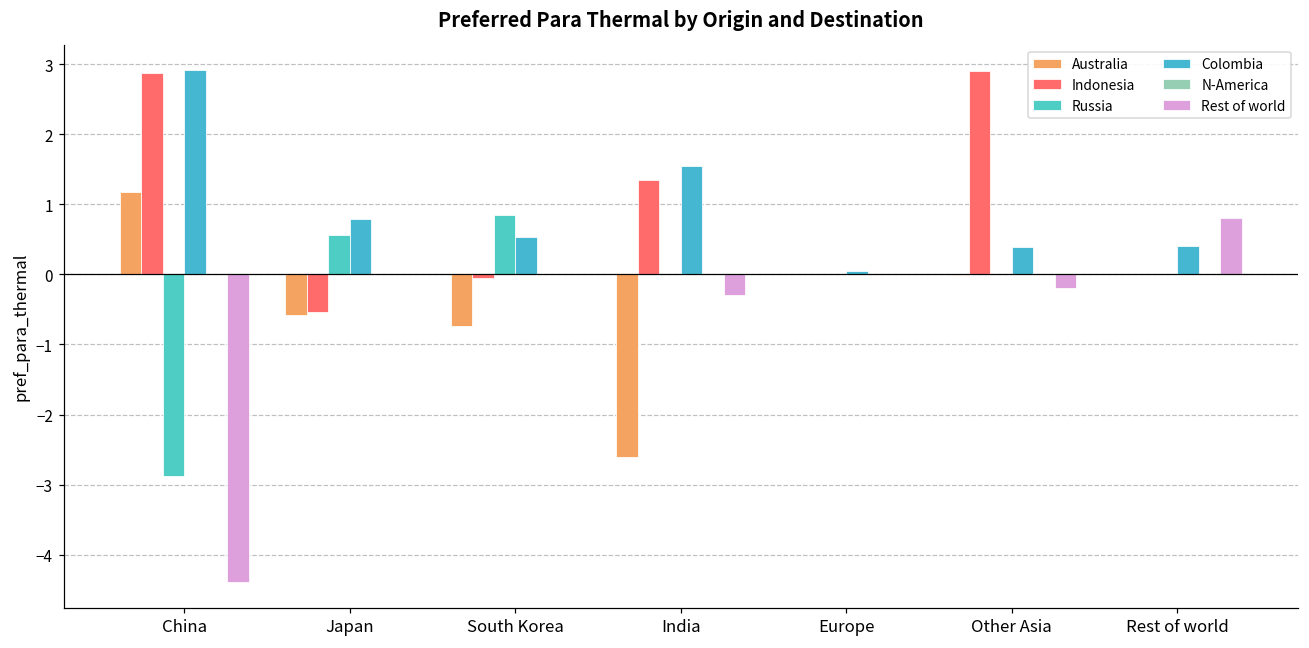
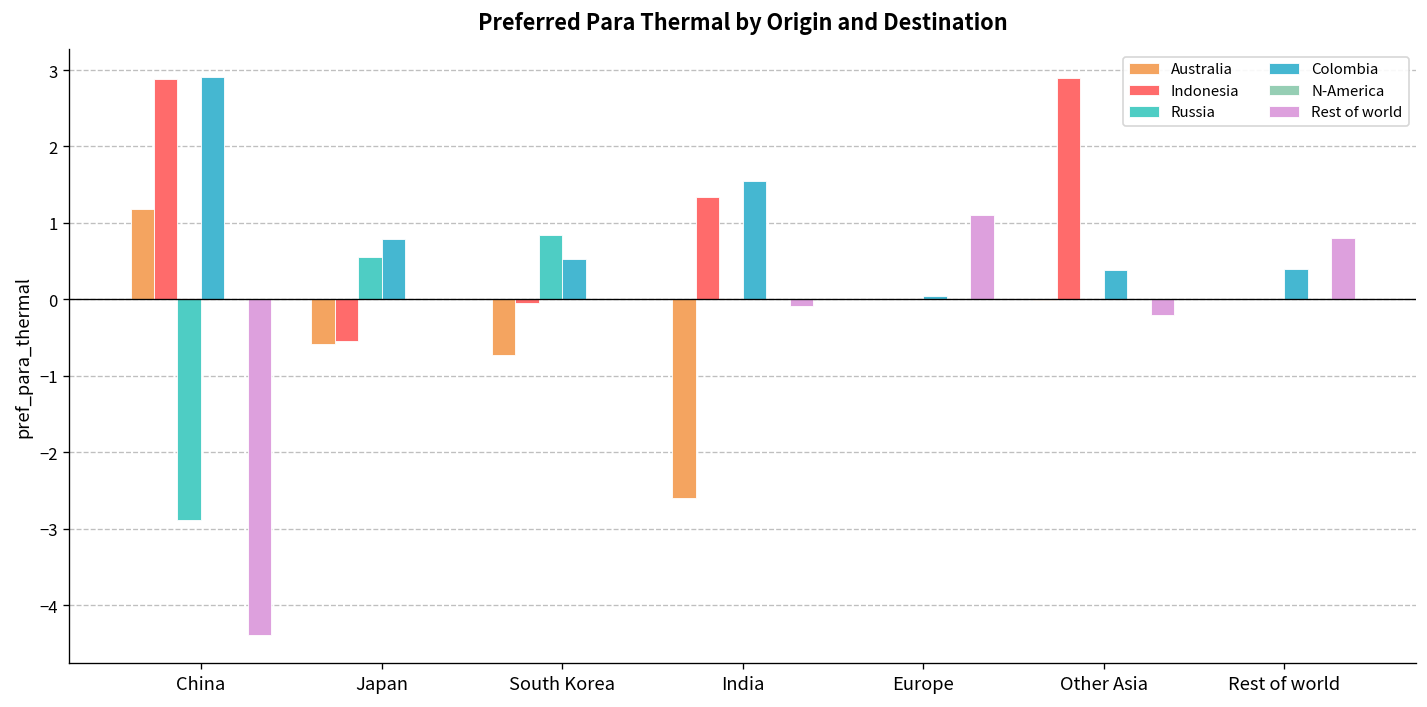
Rest of world, India: -0.3 -> -0.1
Rest of world, Europe: 0.0 -> 1.1
